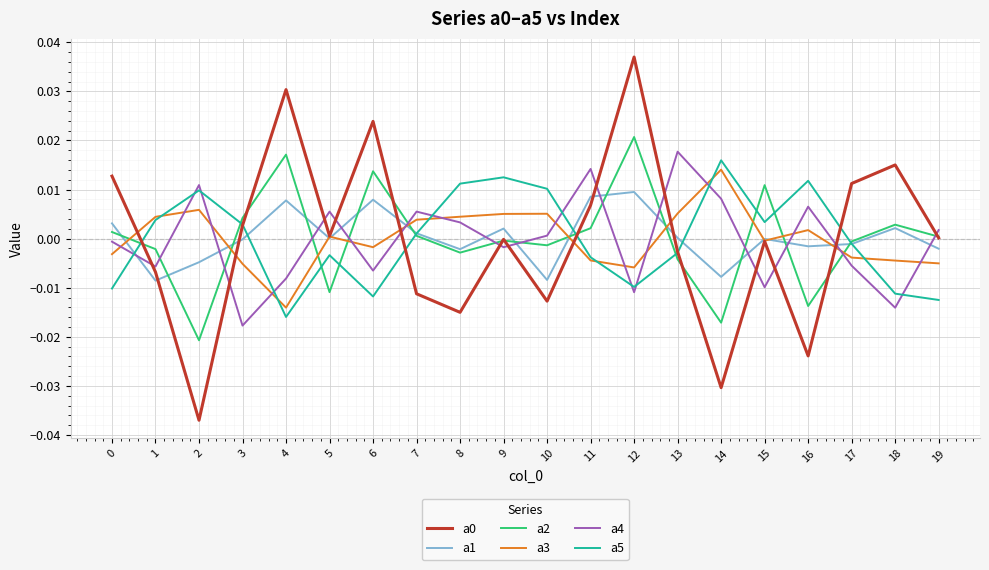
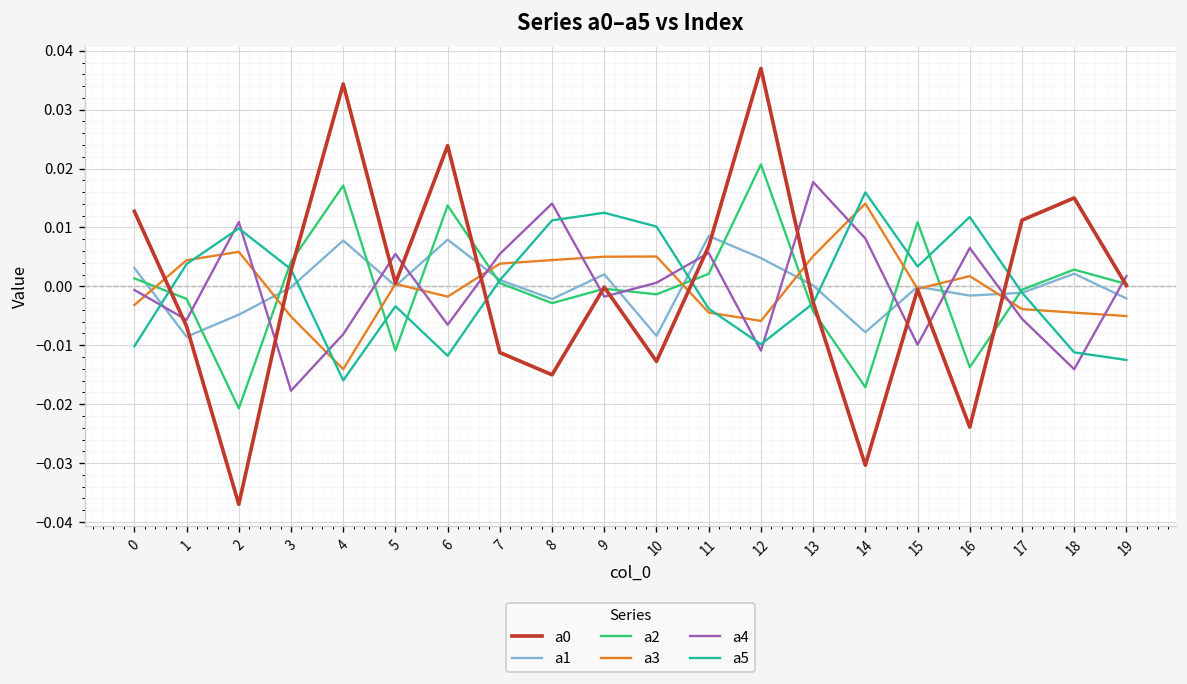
a0, 4: 0.030 -> 0.034
a4, 8: 0.003 -> 0.014
a4, 11: 0.014 -> 0.006
a1, 12: 0.010 -> 0.005
